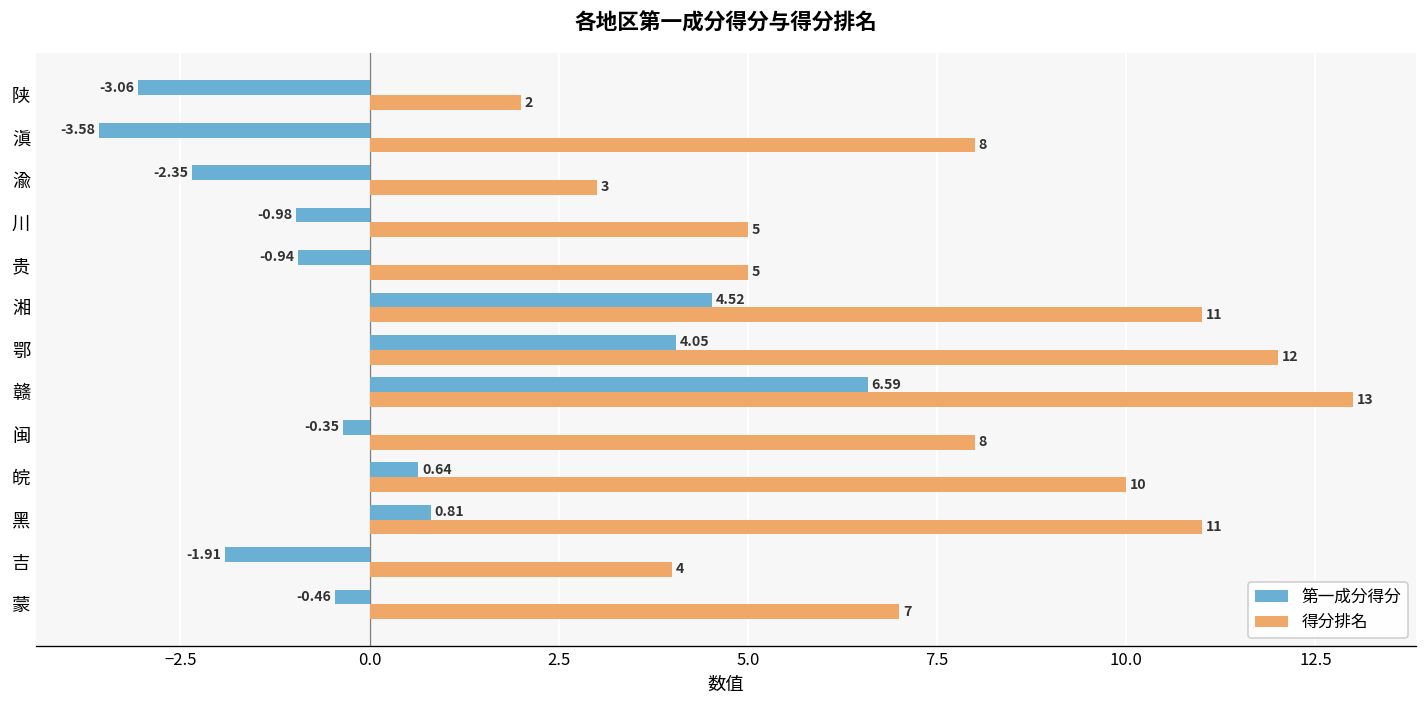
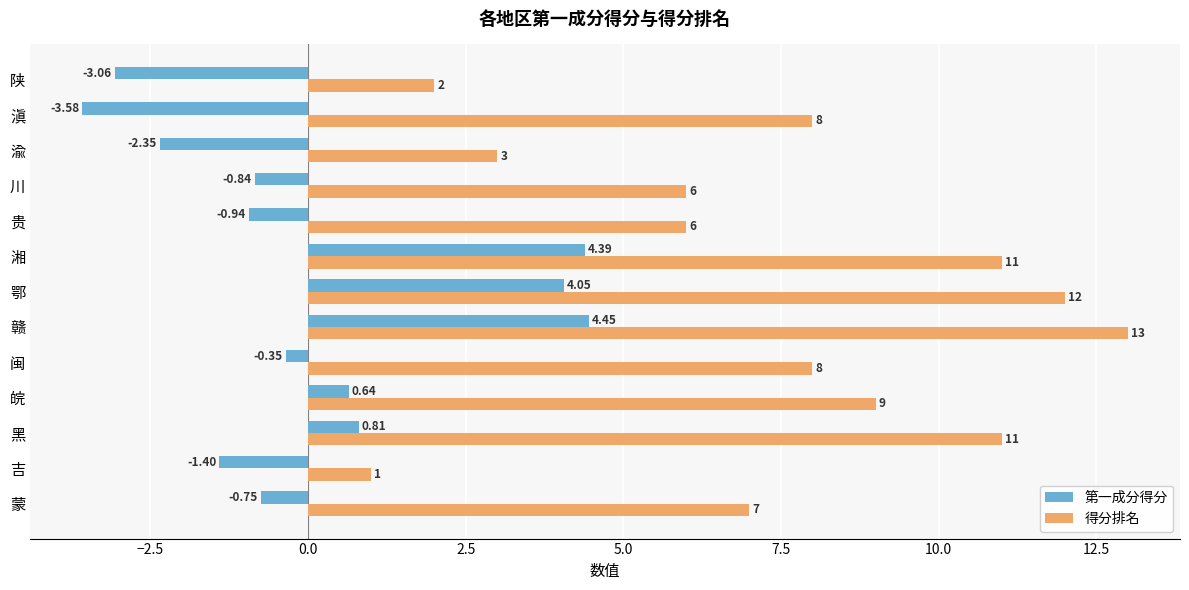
第一成分得分, 川: -0.98 -> -0.84
得分排名, 川: 5 -> 6
得分排名, 贵: 5 -> 6
第一成分得分, 湘: 4.52 -> 4.39
第一成分得分, 赣: 6.59 -> 4.45
得分排名, 皖: 10 -> 9
第一成分得分, 吉: -1.91 -> -1.40
得分排名, 吉: 4 -> 1
第一成分得分, 蒙: -0.46 -> -0.75
